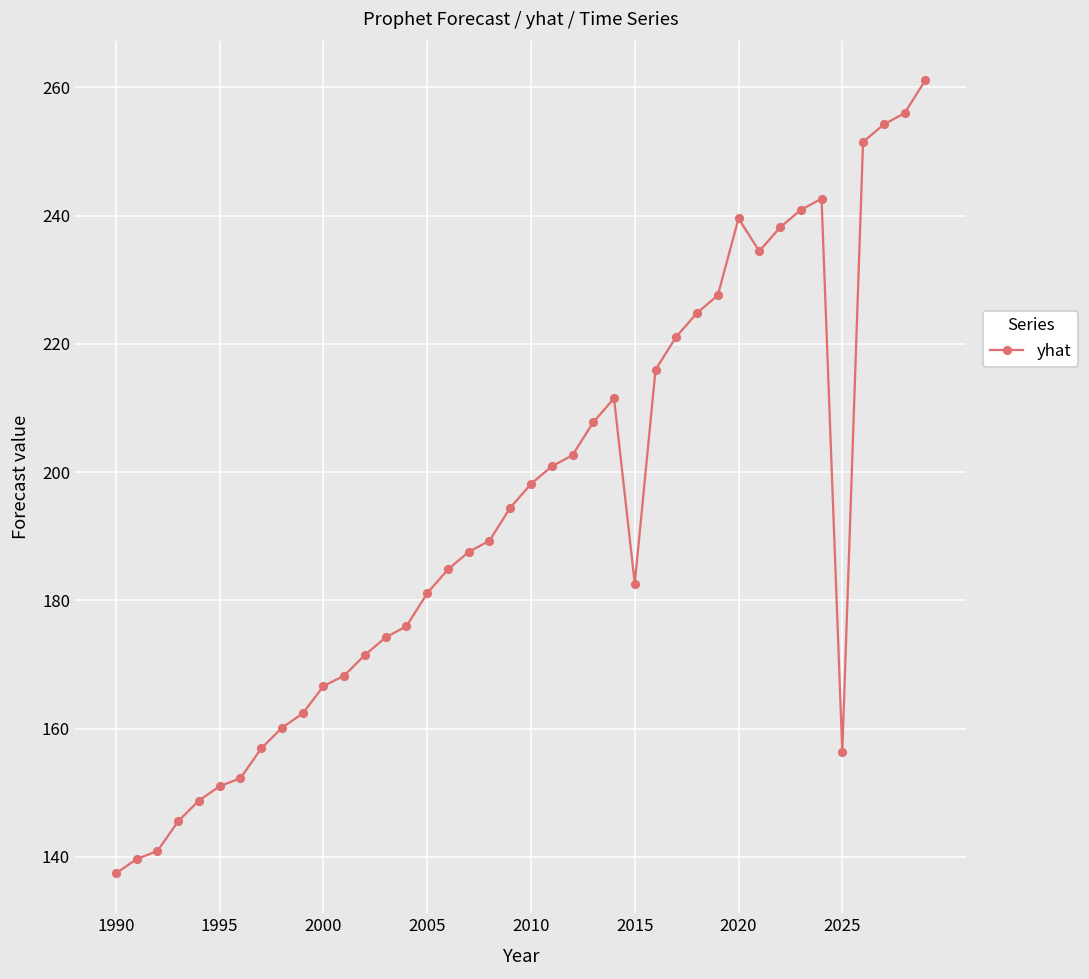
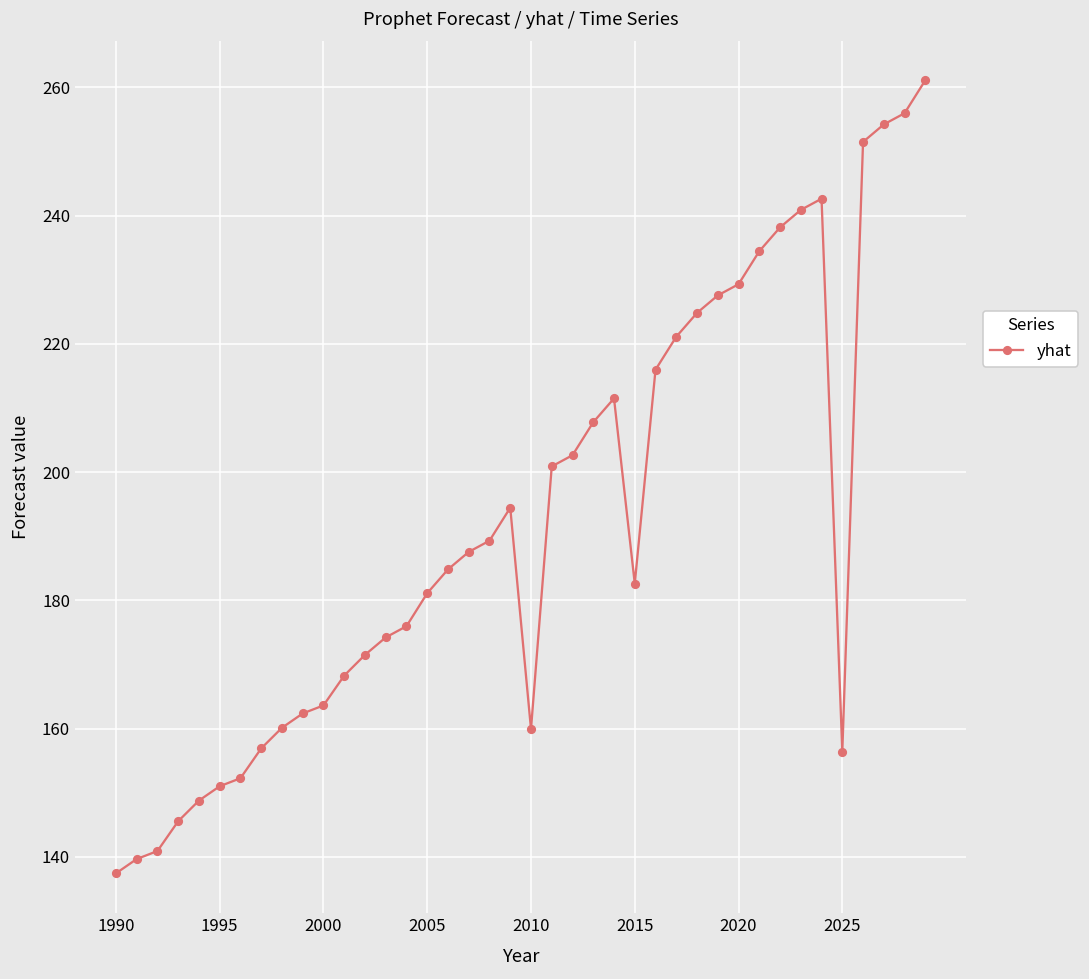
2000: 167 -> 164
2010: 198 -> 160
2020: 240 -> 229
